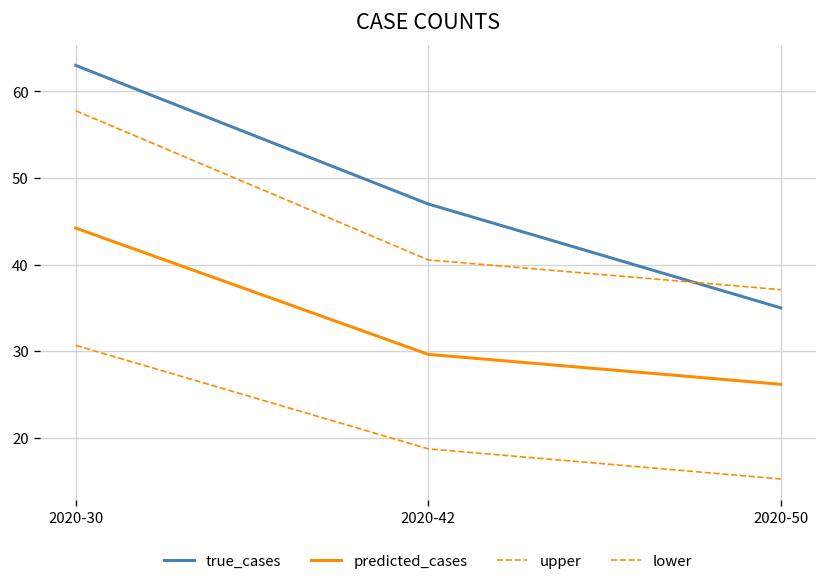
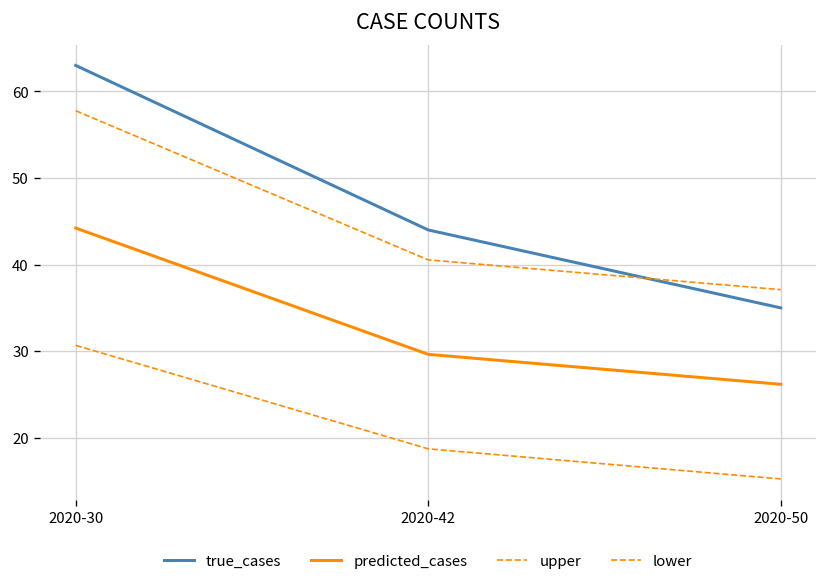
true_cases, 2020-42: 47 -> 44
